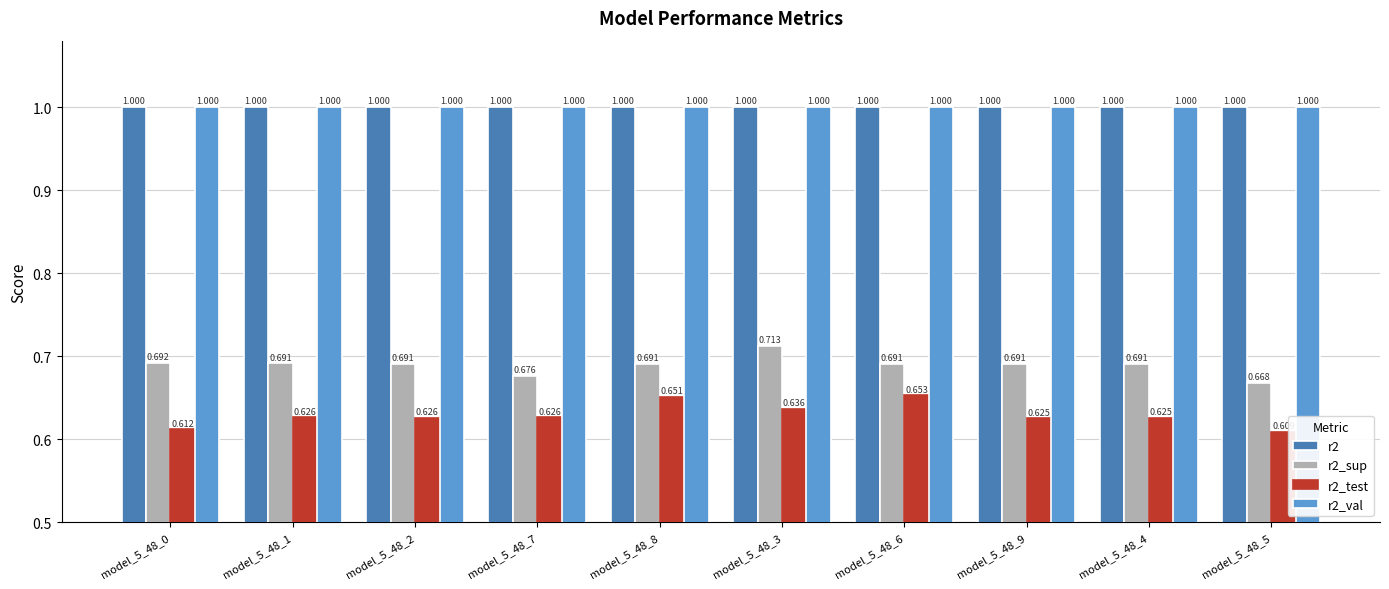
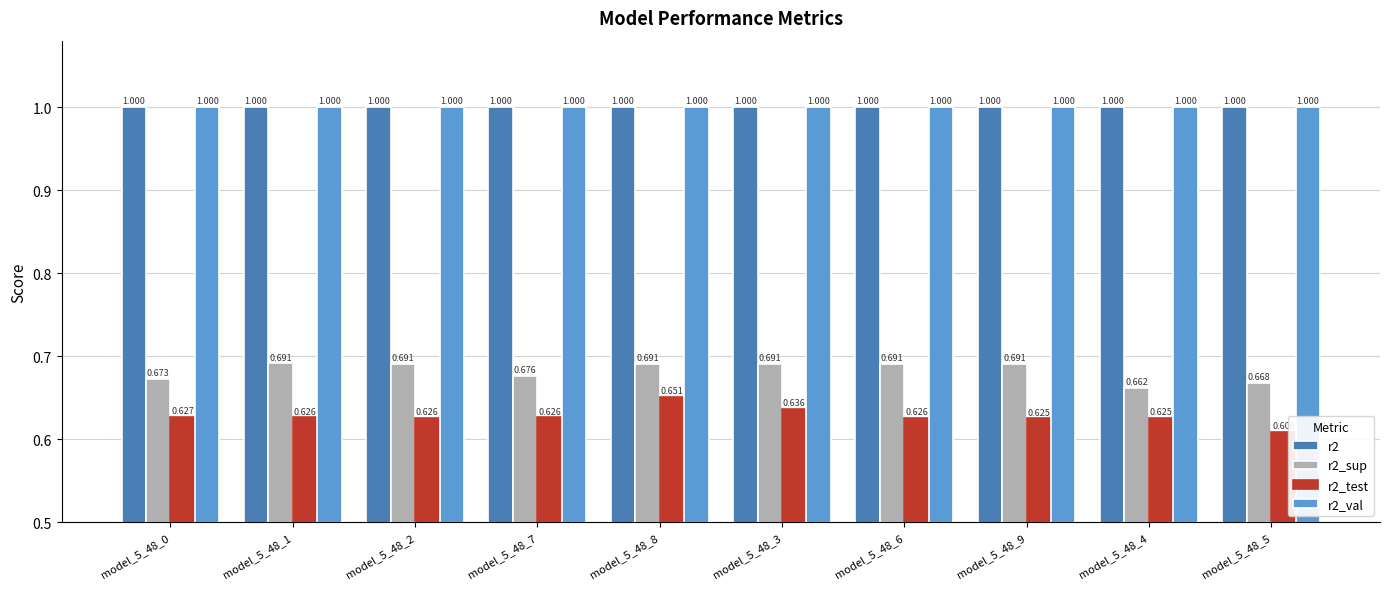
r2_sup, model_5_48_0: 0.692 -> 0.673
r2_test, model_5_48_0: 0.612 -> 0.627
r2_sup, model_5_48_3: 0.713 -> 0.691
r2_test, model_5_48_6: 0.653 -> 0.626
r2_sup, model_5_48_4: 0.691 -> 0.662
